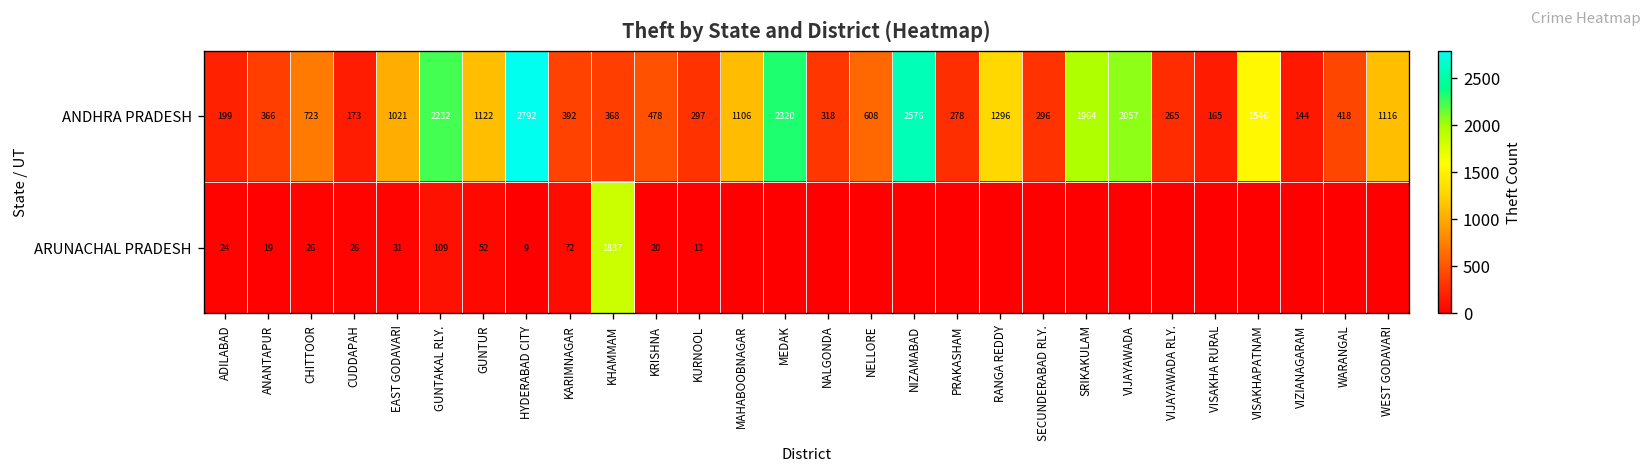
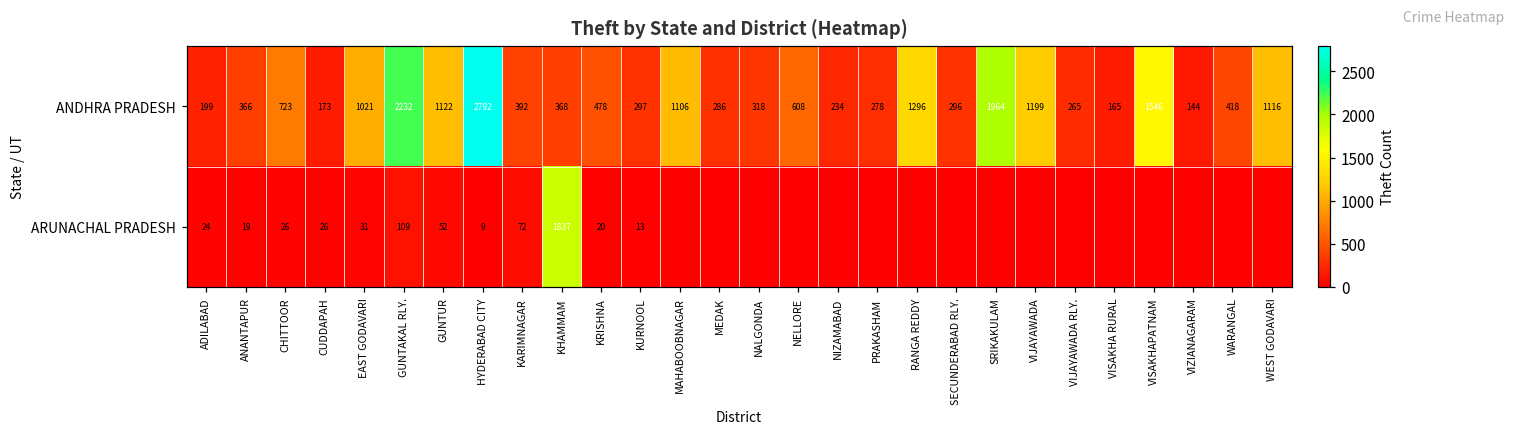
ANDHRA PRADESH, MEDAK: 2320 -> 286
ANDHRA PRADESH, NIZAMABAD: 2576 -> 234
ANDHRA PRADESH, VIJAYAWADA: 2057 -> 1199
